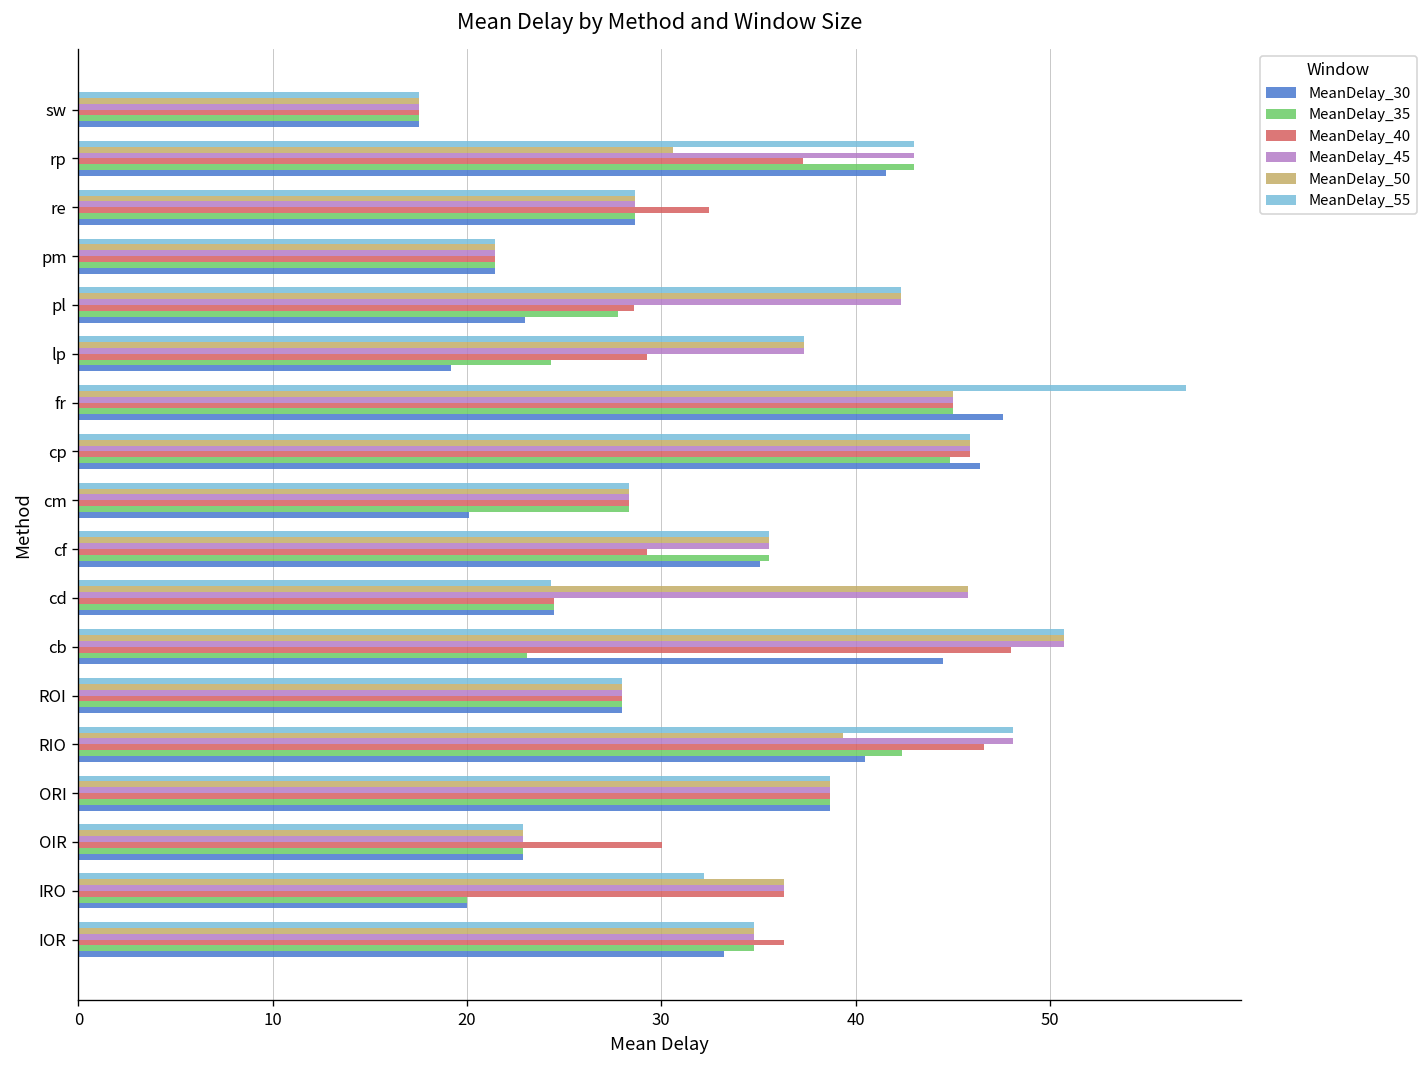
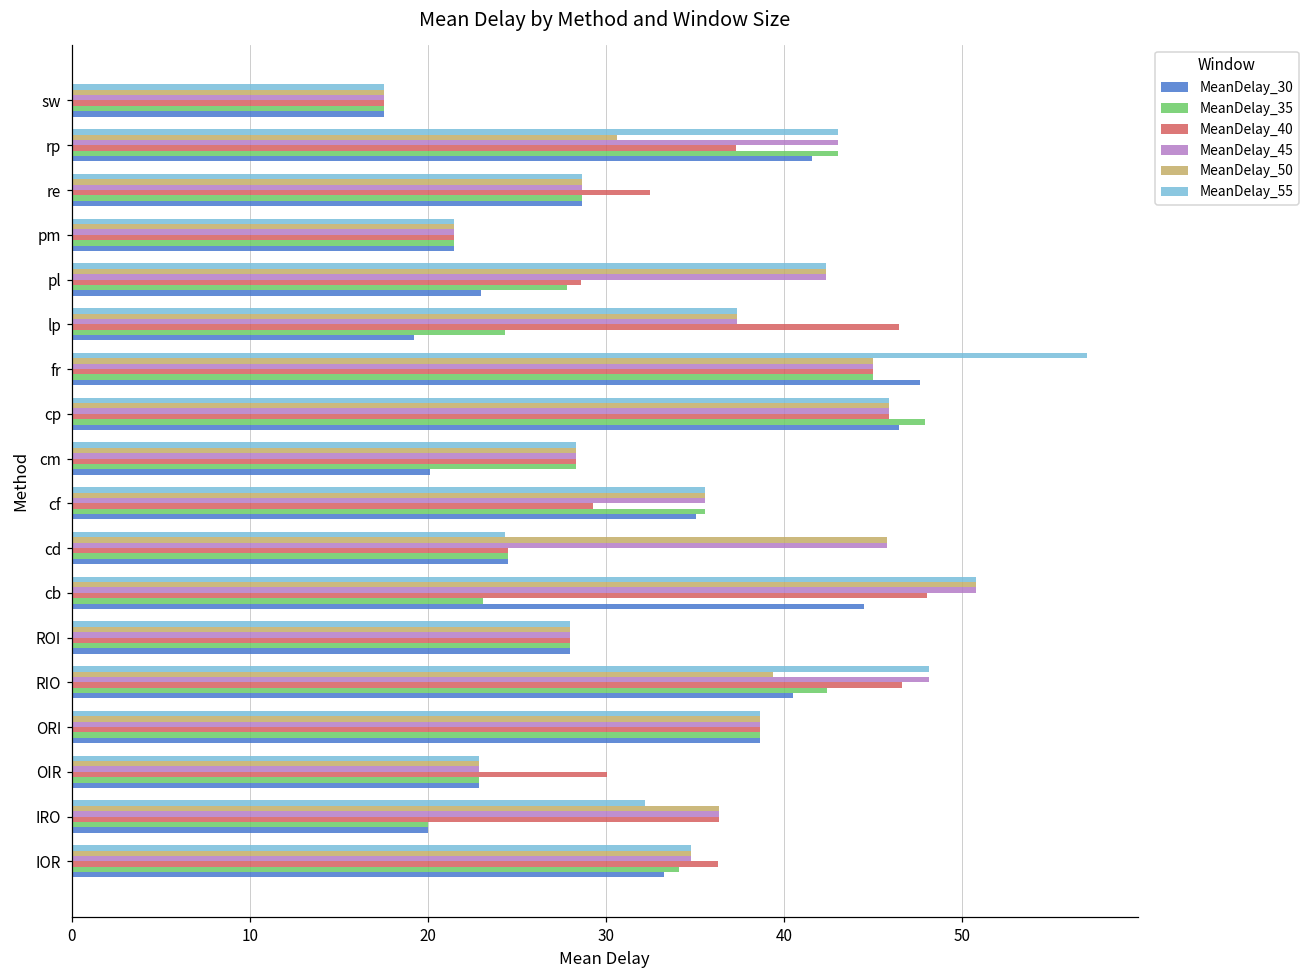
MeanDelay_40, lp: 29.3 -> 46.4
MeanDelay_35, cp: 44.9 -> 47.9
MeanDelay_35, IOR: 34.8 -> 34.1
